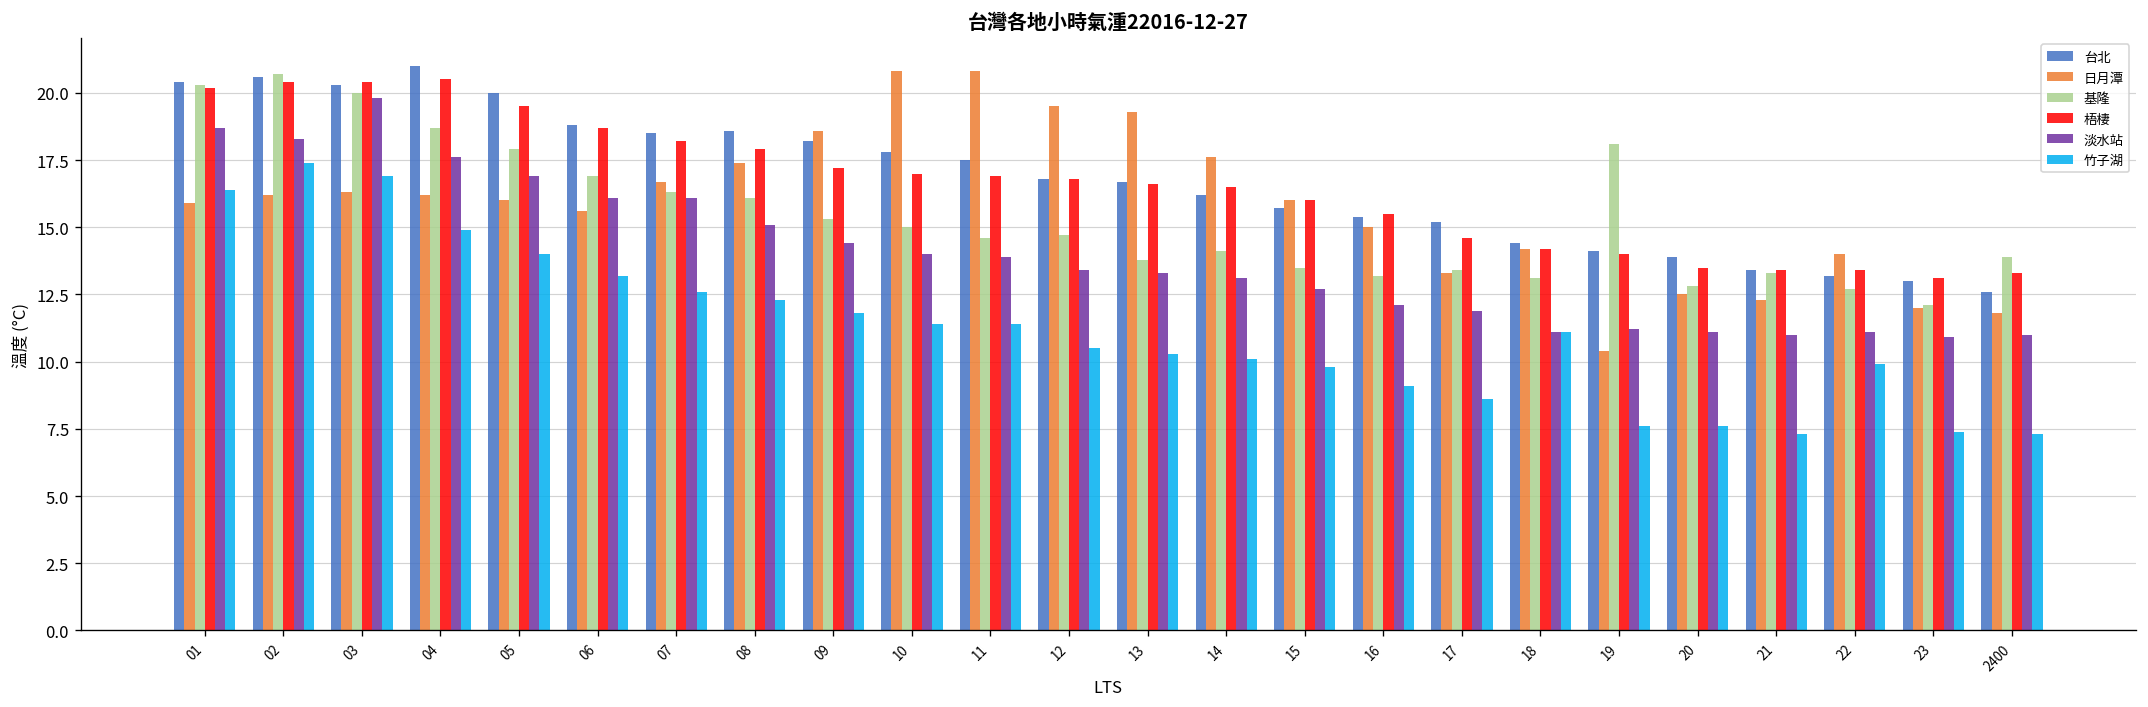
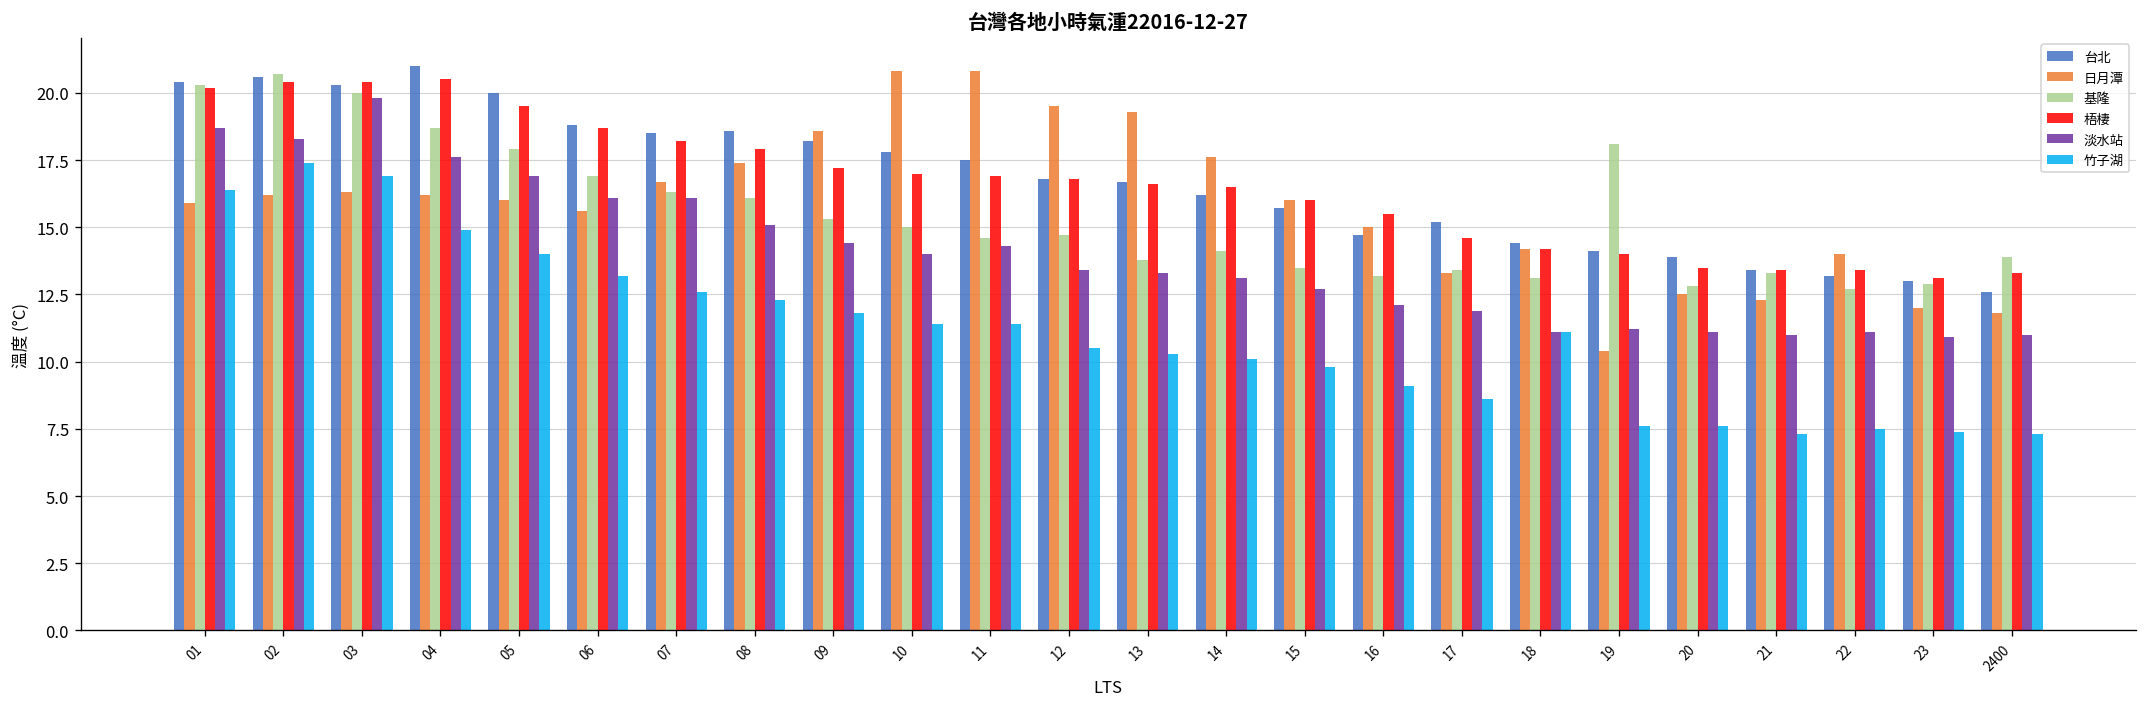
淡水站, 11: 13.9 -> 14.3
台北, 16: 15.4 -> 14.7
竹子湖, 22: 9.9 -> 7.5
基隆, 23: 12.1 -> 12.9
